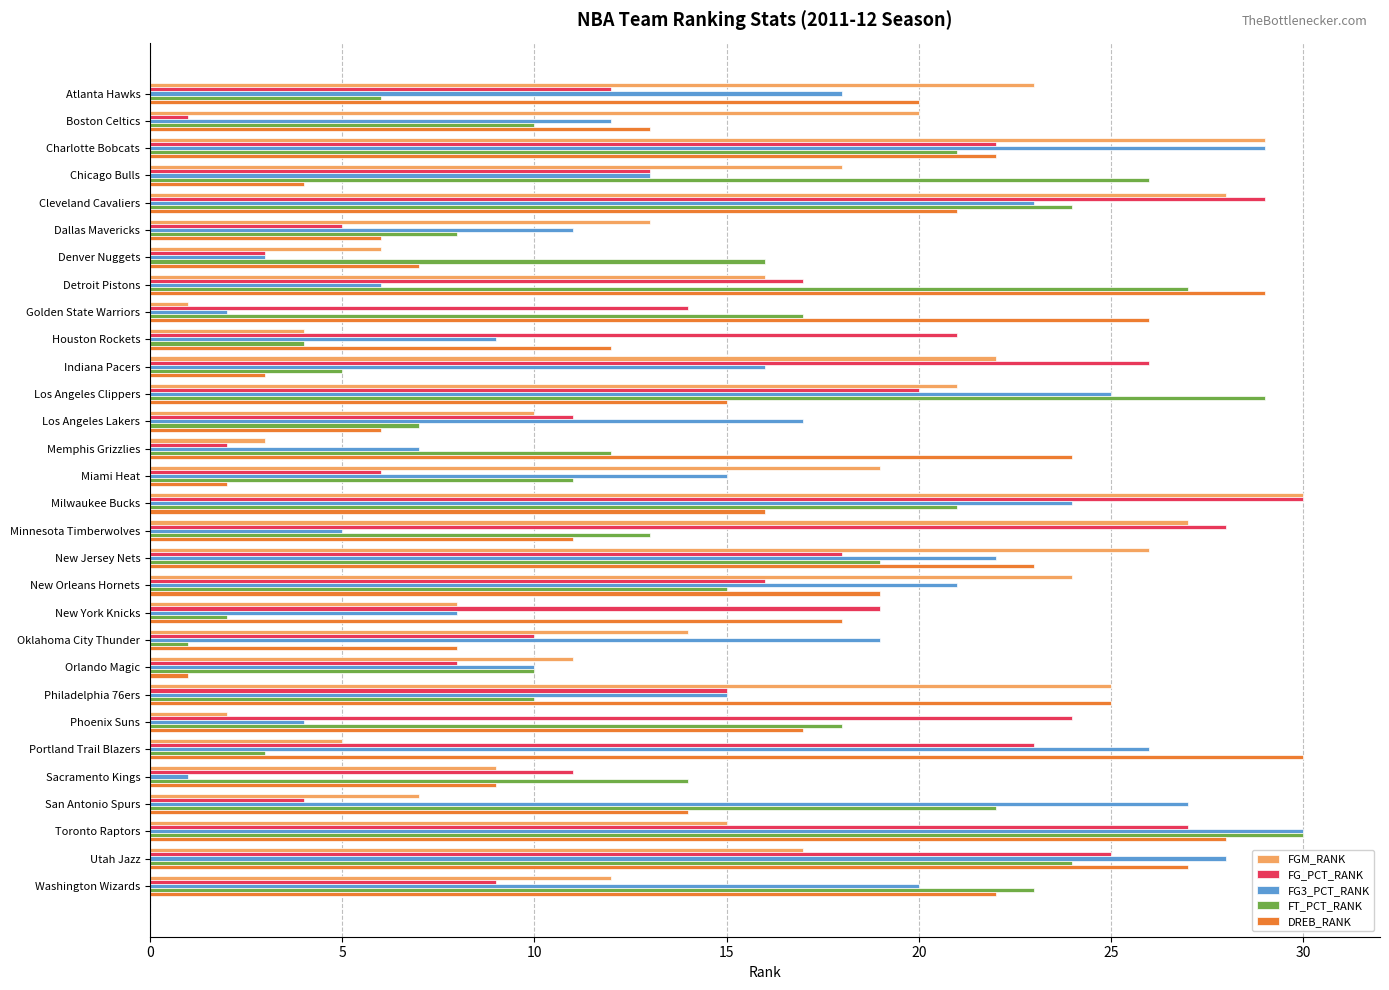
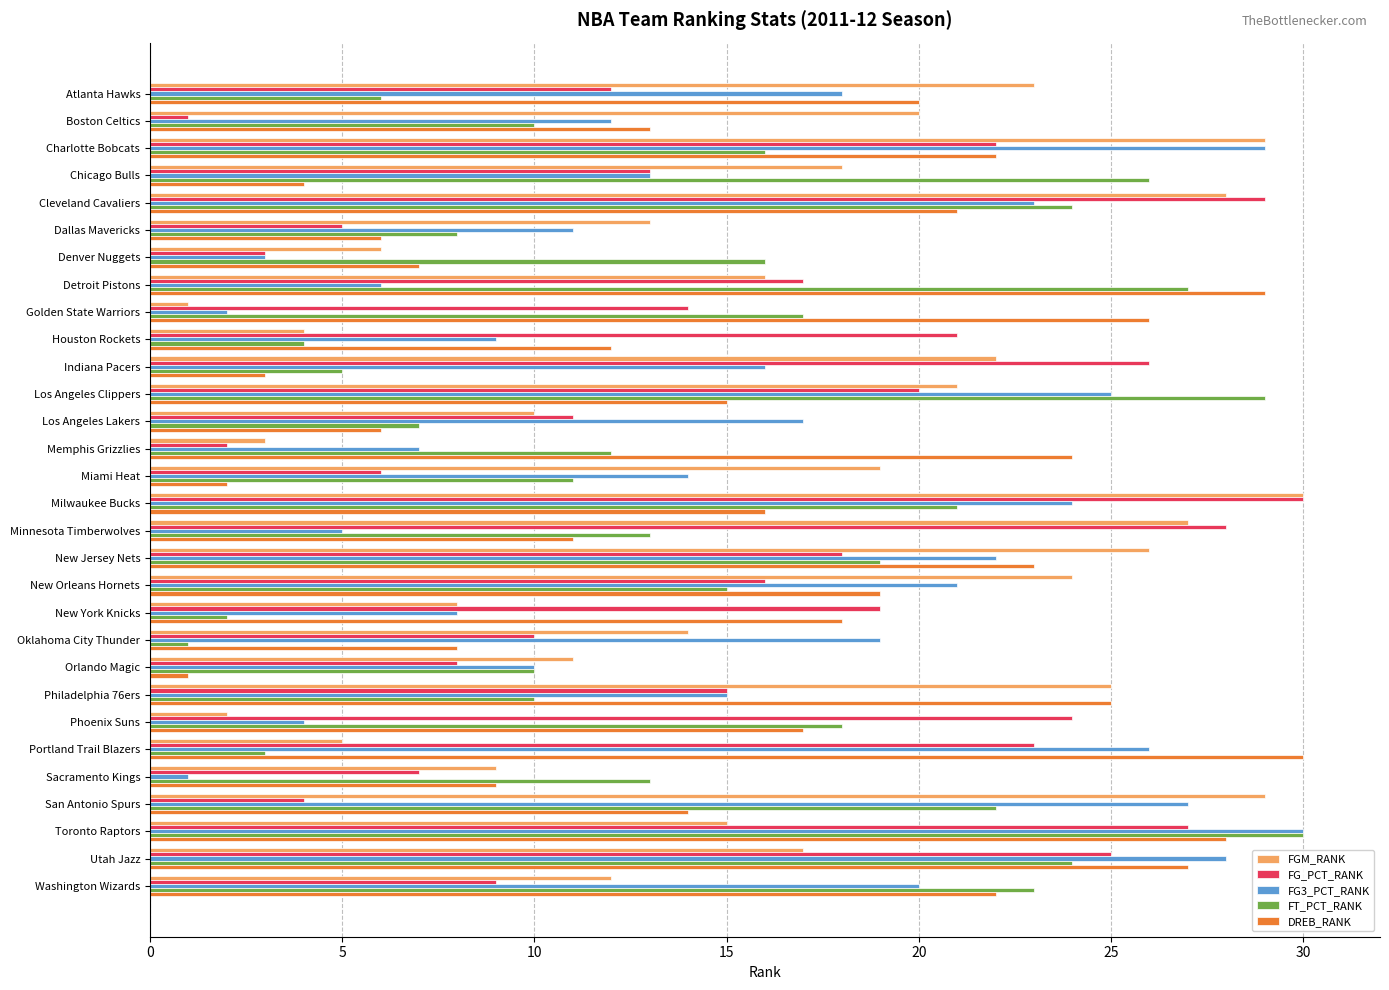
FT_PCT_RANK, Charlotte Bobcats: 21 -> 16
FG3_PCT_RANK, Miami Heat: 15 -> 14
FG_PCT_RANK, Sacramento Kings: 11 -> 7
FT_PCT_RANK, Sacramento Kings: 14 -> 13
FGM_RANK, San Antonio Spurs: 7 -> 29
